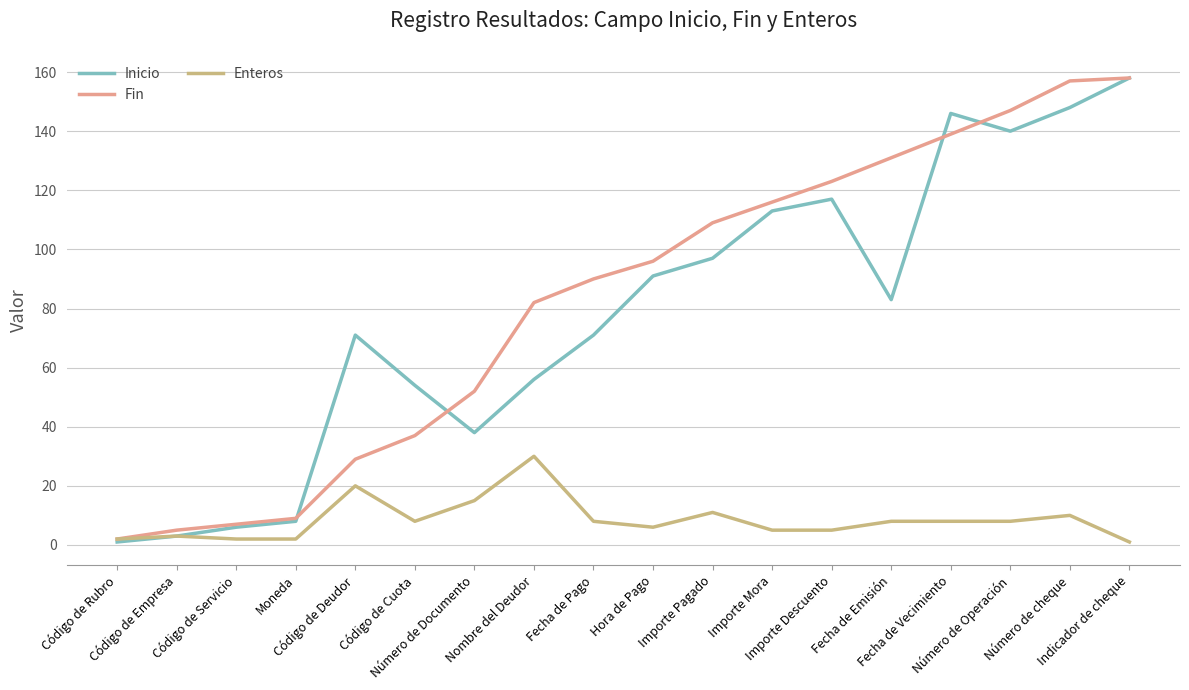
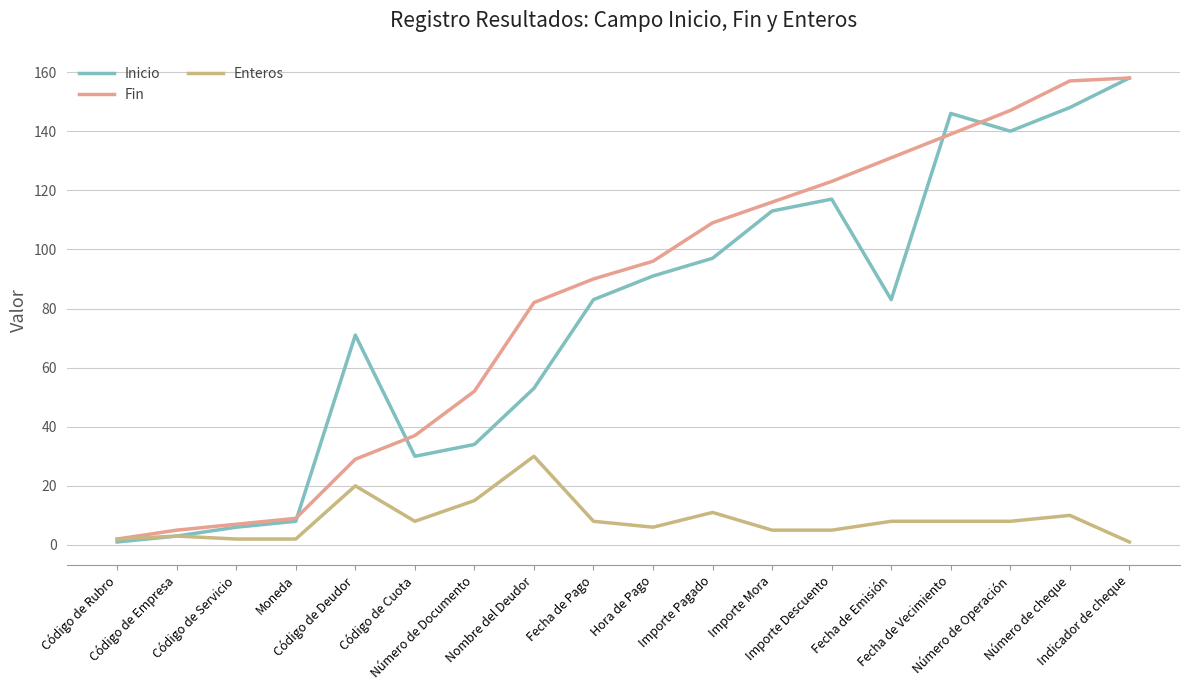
Inicio, Código de Cuota: 54 -> 30
Inicio, Número de Documento: 38 -> 34
Inicio, Nombre del Deudor: 56 -> 53
Inicio, Fecha de Pago: 71 -> 83
